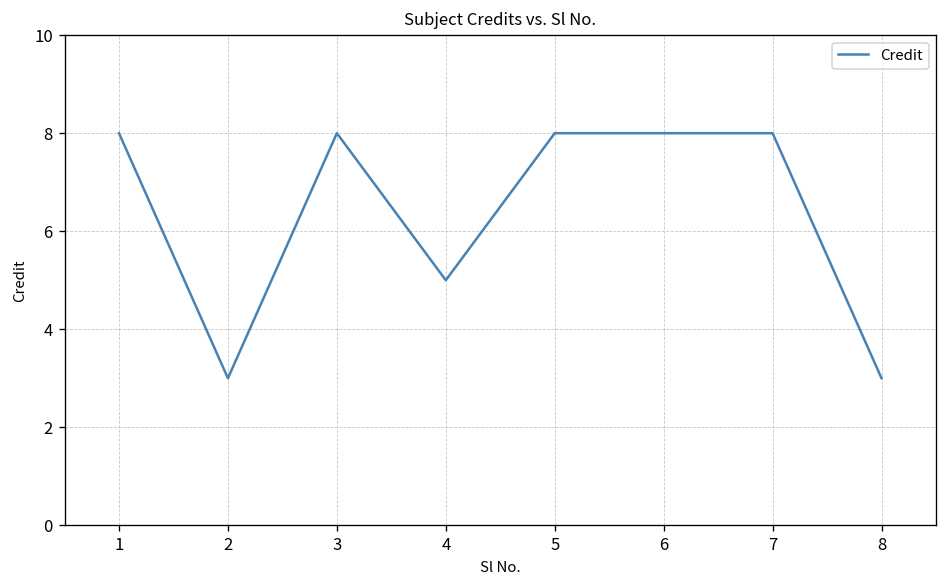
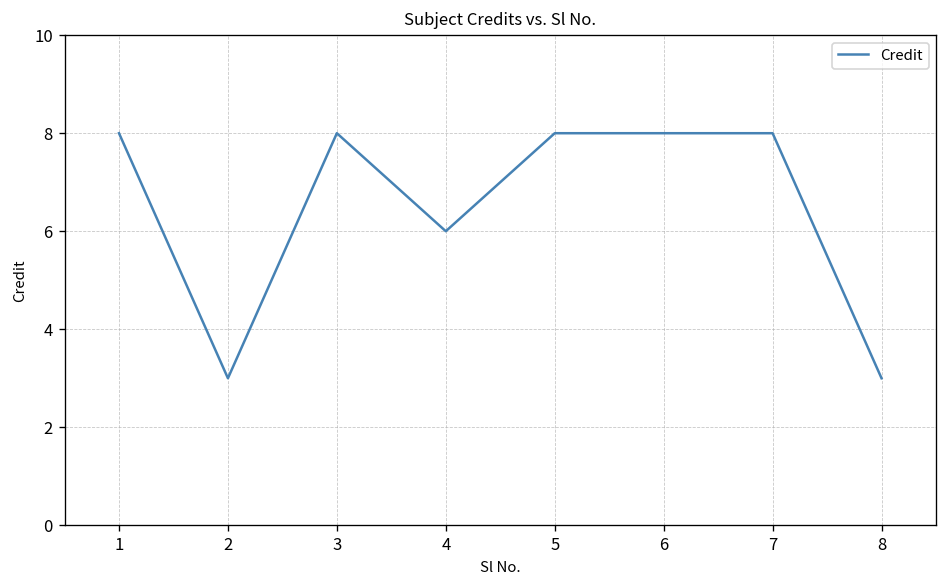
4: 5 -> 6
